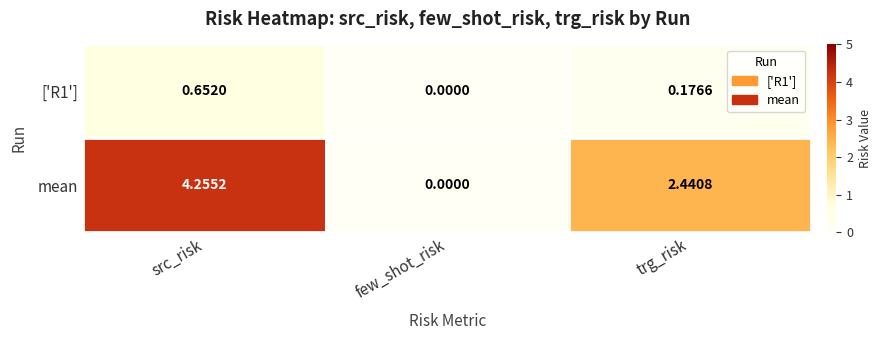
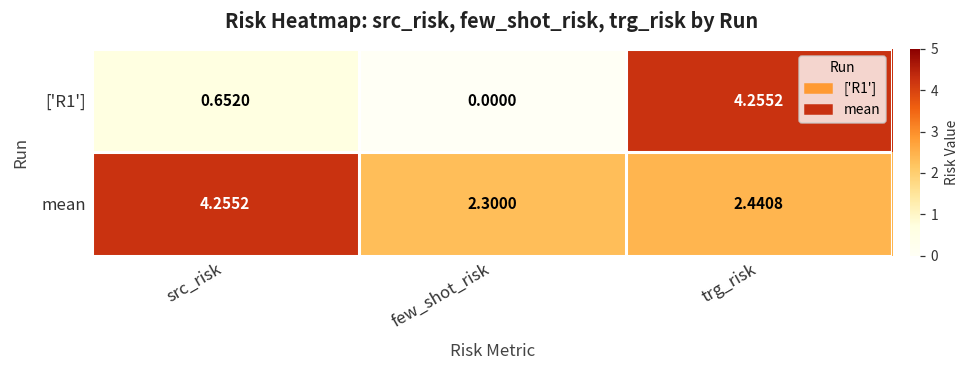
['R1'], trg_risk: 0.1766 -> 4.2552
mean, few_shot_risk: 0.0000 -> 2.3000
